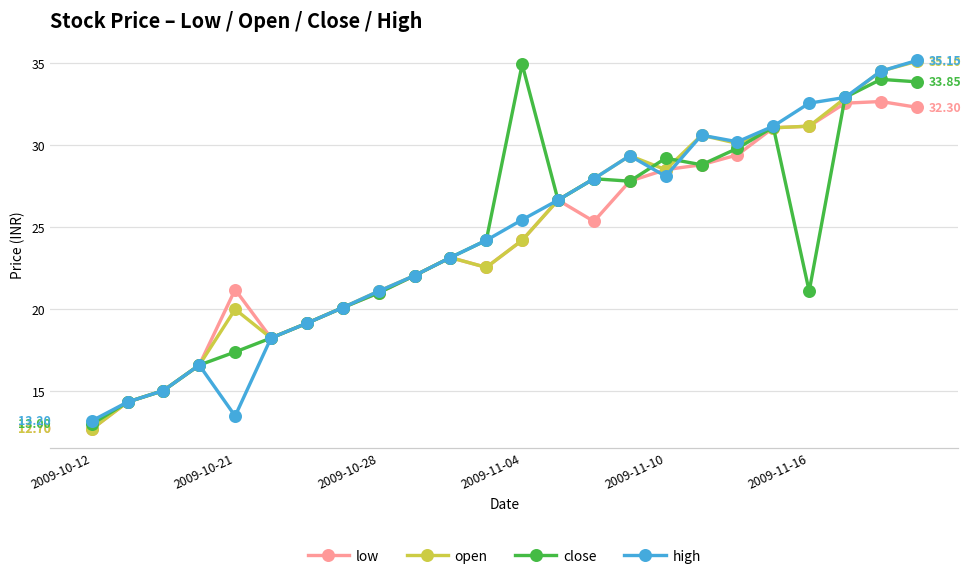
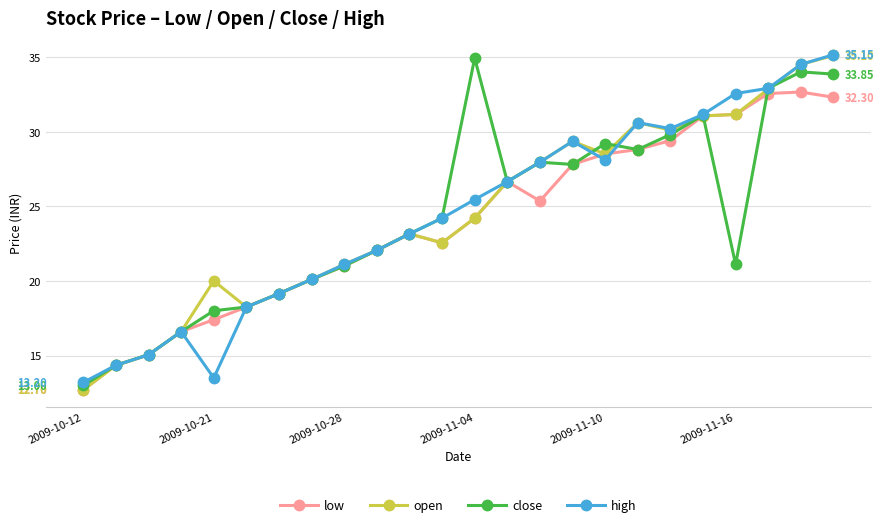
low, 2009-10-21: 21.2 -> 17.4
close, 2009-10-21: 17.4 -> 18.0
